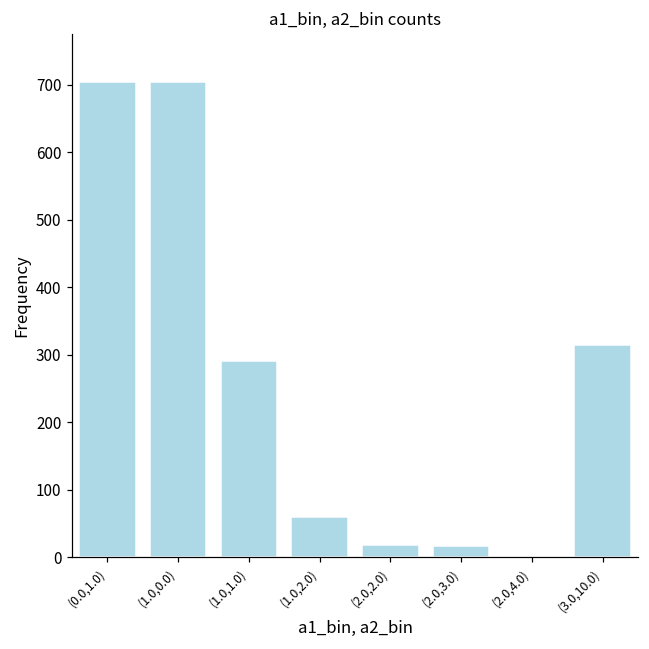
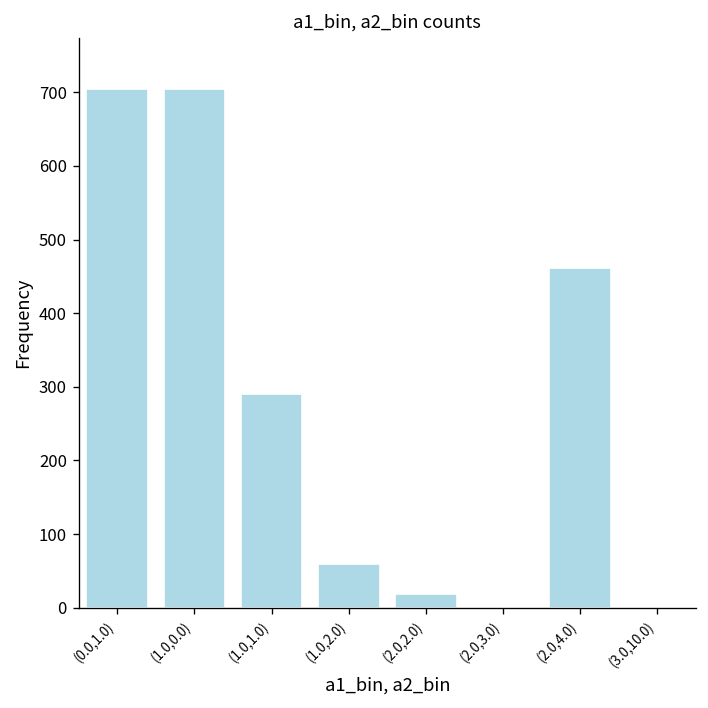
(2.0,3.0): 20 -> 0
(2.0,4.0): 0 -> 460
(3.0,10.0): 310 -> 0
